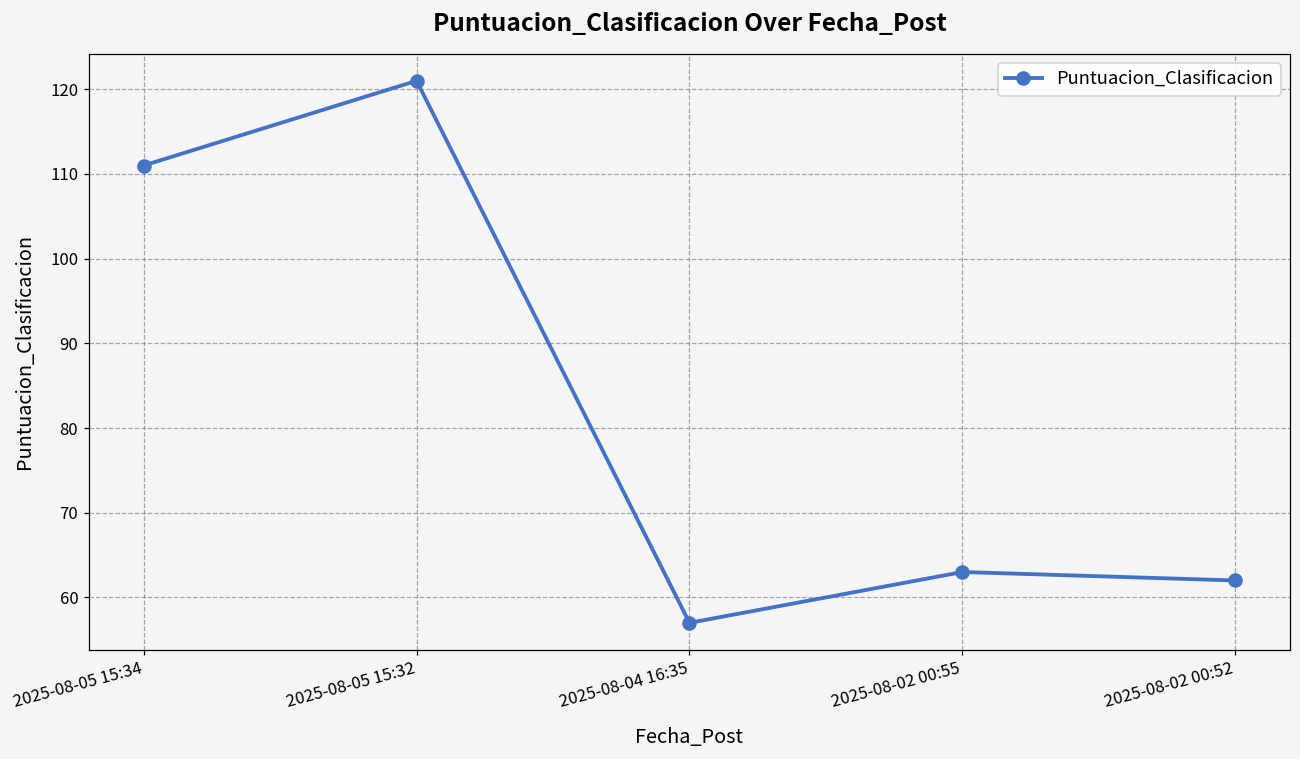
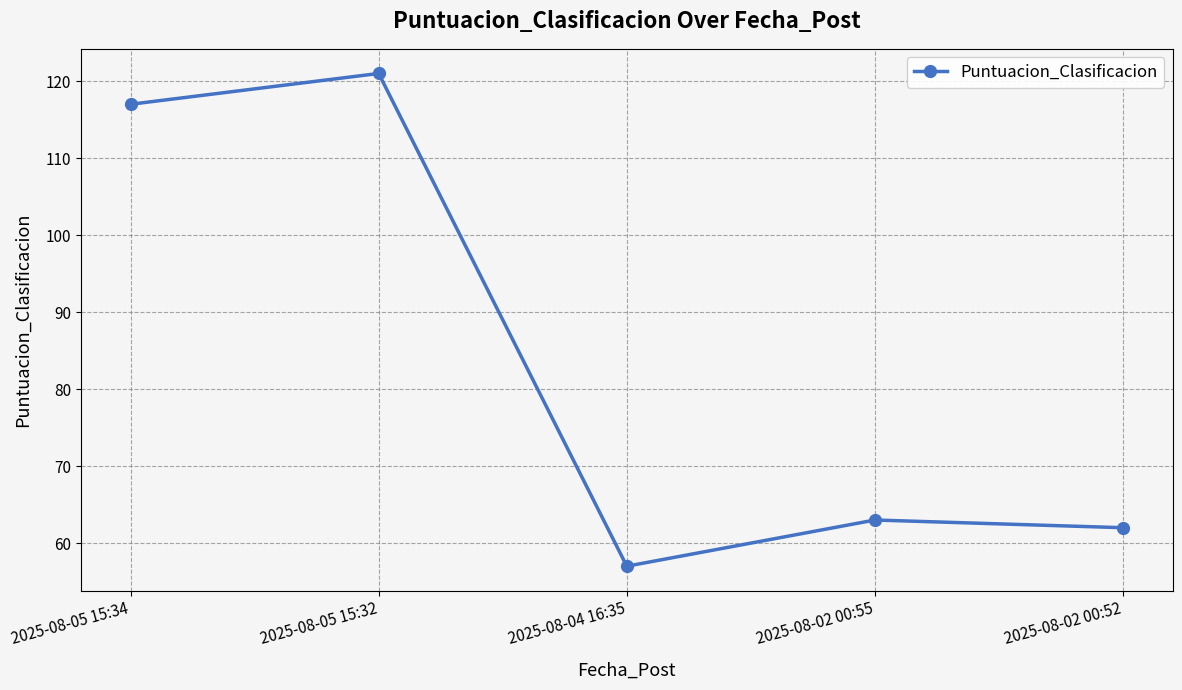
2025-08-05 15:34: 111 -> 117
